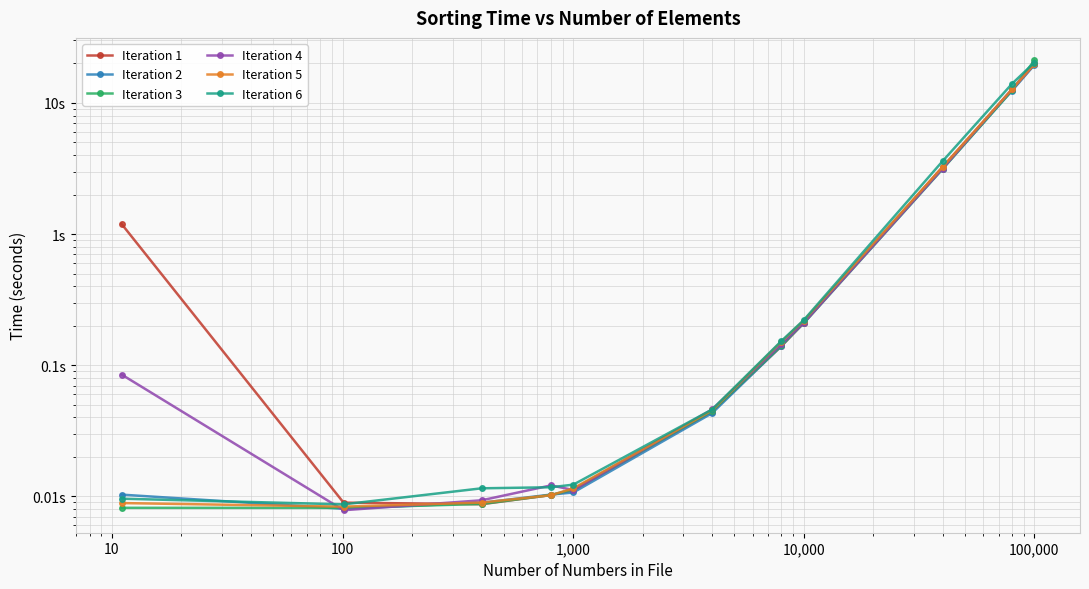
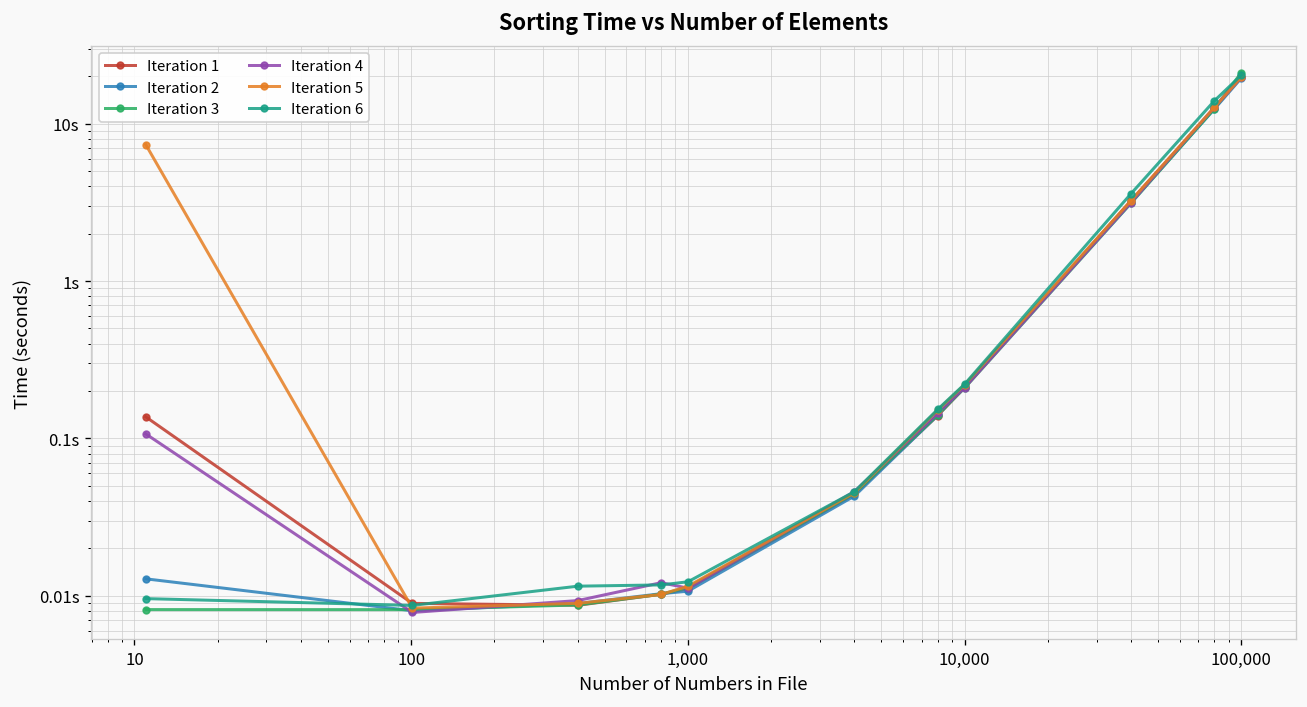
Iteration 1, 10: 1.2s -> 0.14s
Iteration 2, 10: 0.010s -> 0.013s
Iteration 4, 10: 0.08s -> 0.11s
Iteration 5, 10: 0.009s -> 7s
